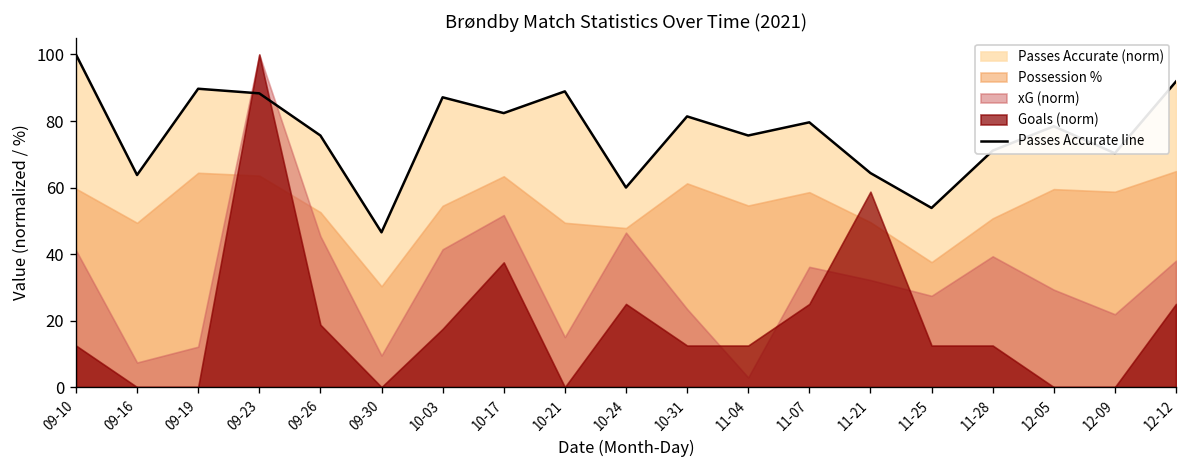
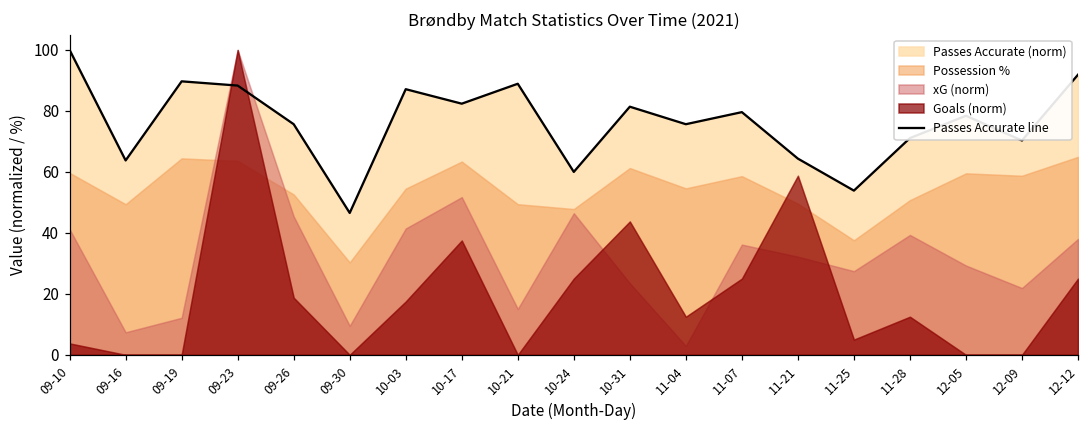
Goals (norm), 09-10: 13 -> 4
Goals (norm), 10-31: 13 -> 44
Goals (norm), 11-25: 13 -> 5
